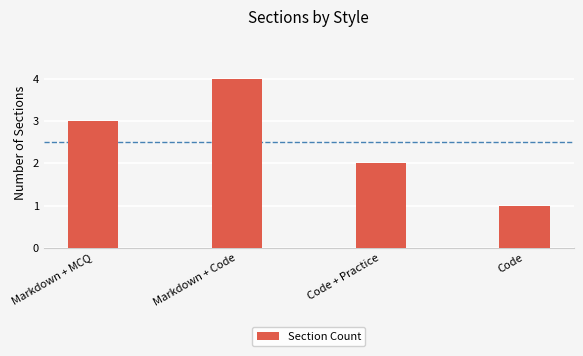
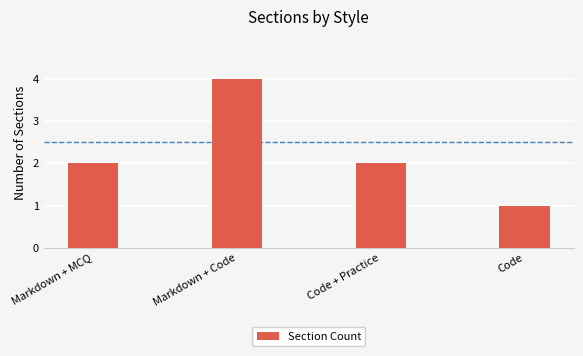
Markdown + MCQ: 3 -> 2
